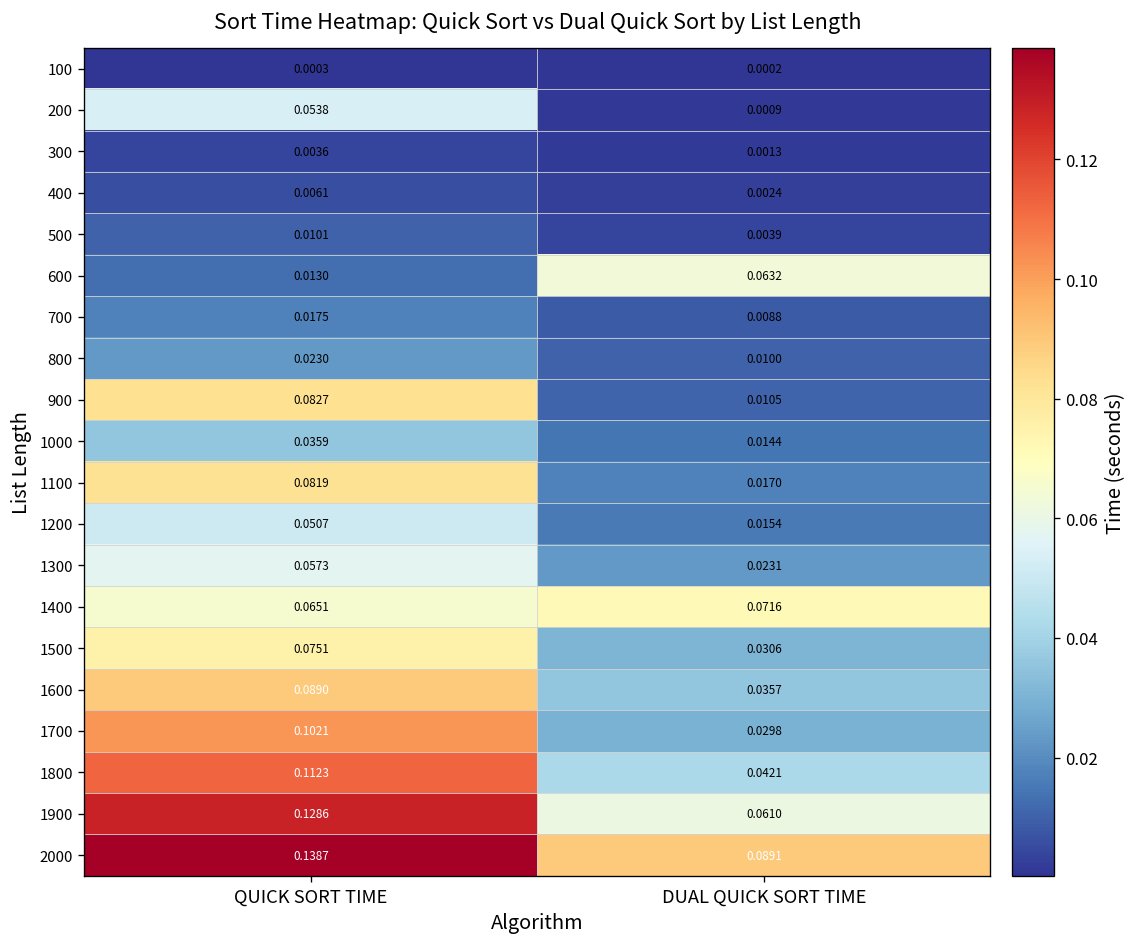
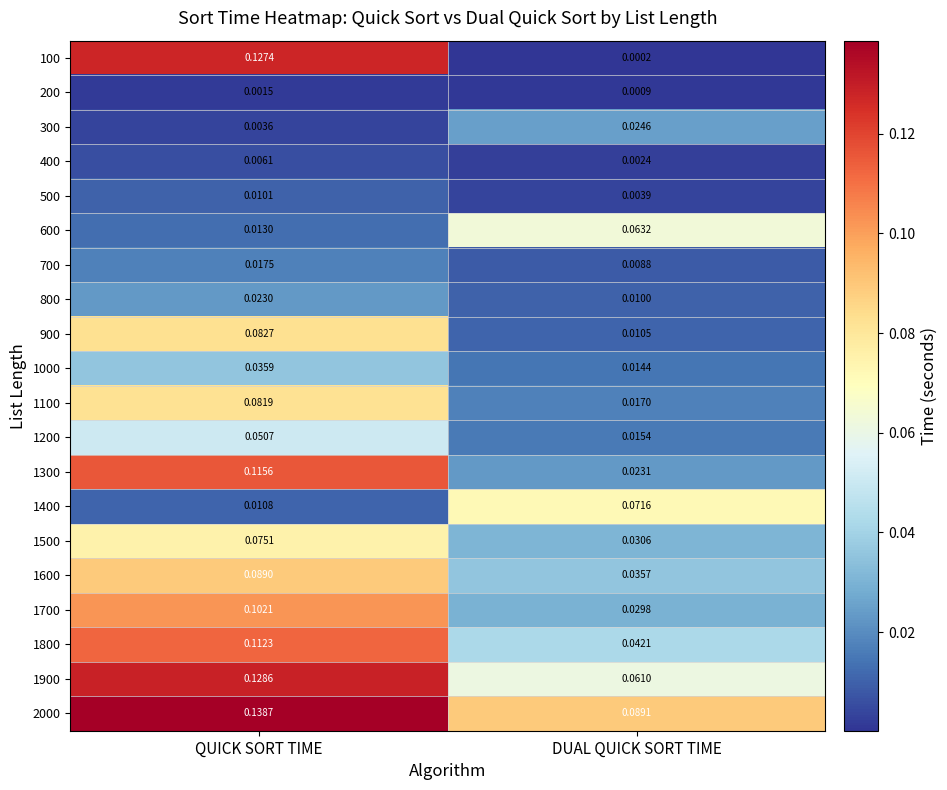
100, QUICK SORT TIME: 0.0003 -> 0.1274
200, QUICK SORT TIME: 0.0538 -> 0.0015
300, DUAL QUICK SORT TIME: 0.0013 -> 0.0246
1300, QUICK SORT TIME: 0.0573 -> 0.1156
1400, QUICK SORT TIME: 0.0651 -> 0.0108
